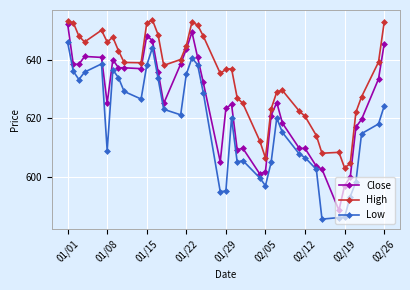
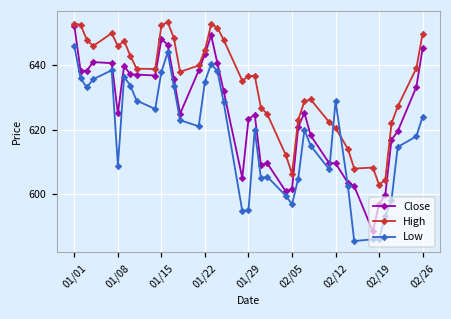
Low, 02/12: 607 -> 629
High, 02/26: 653 -> 650
